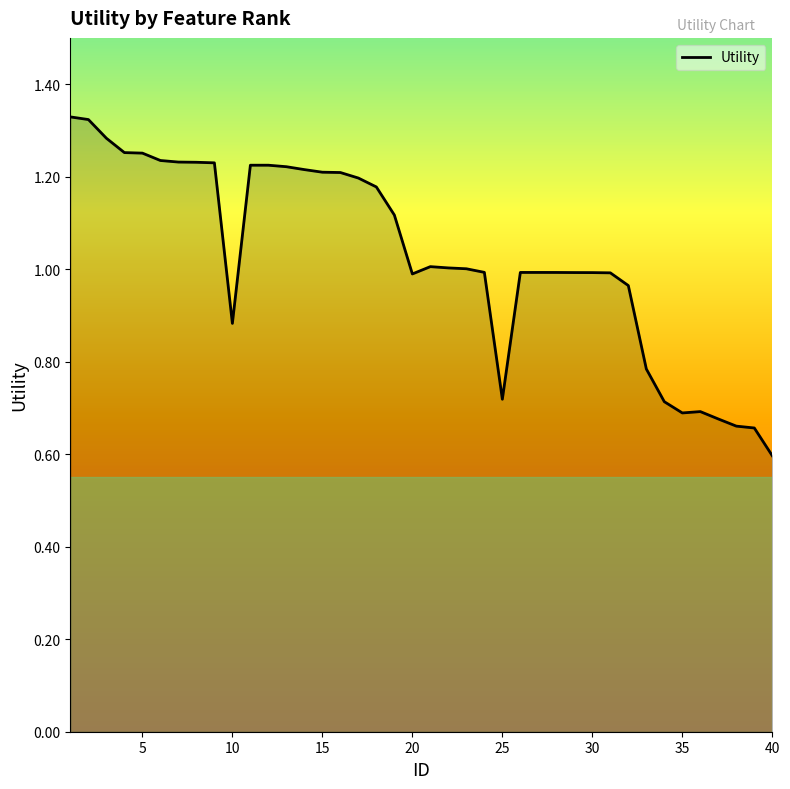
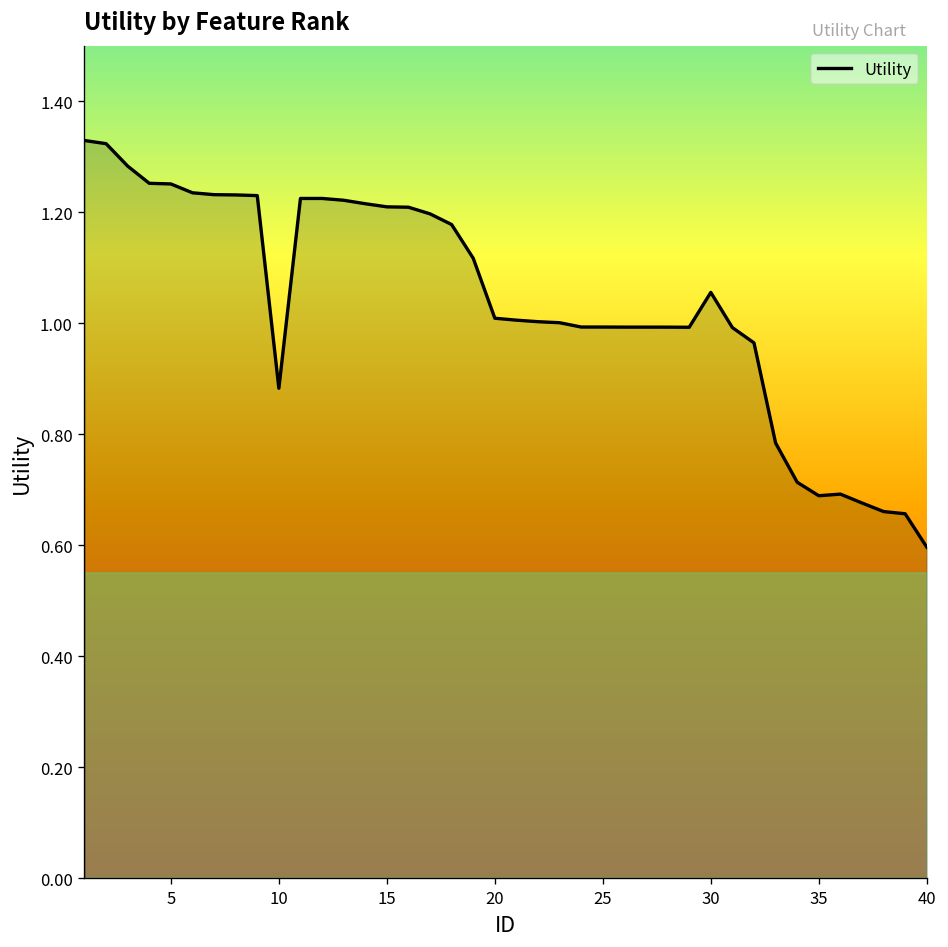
20: 0.99 -> 1.01
25: 0.72 -> 0.99
30: 0.99 -> 1.06
